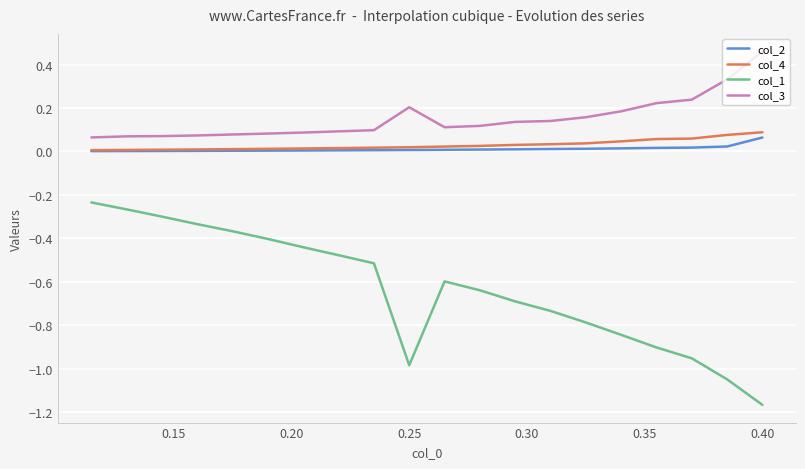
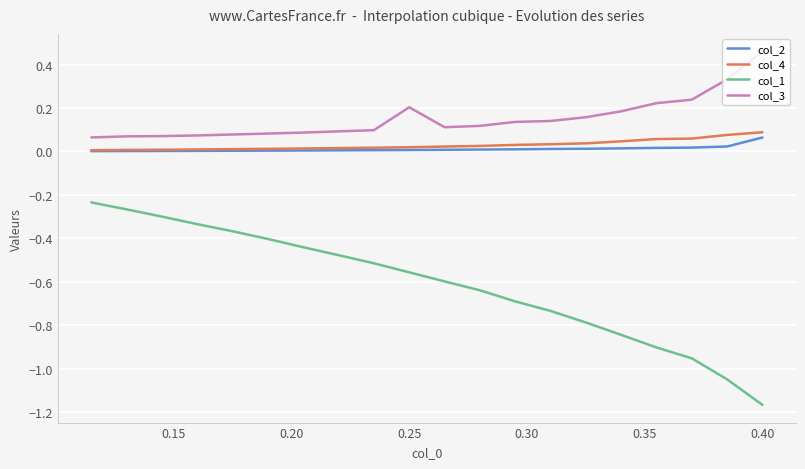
col_1, 0.25: -0.98 -> -0.56
